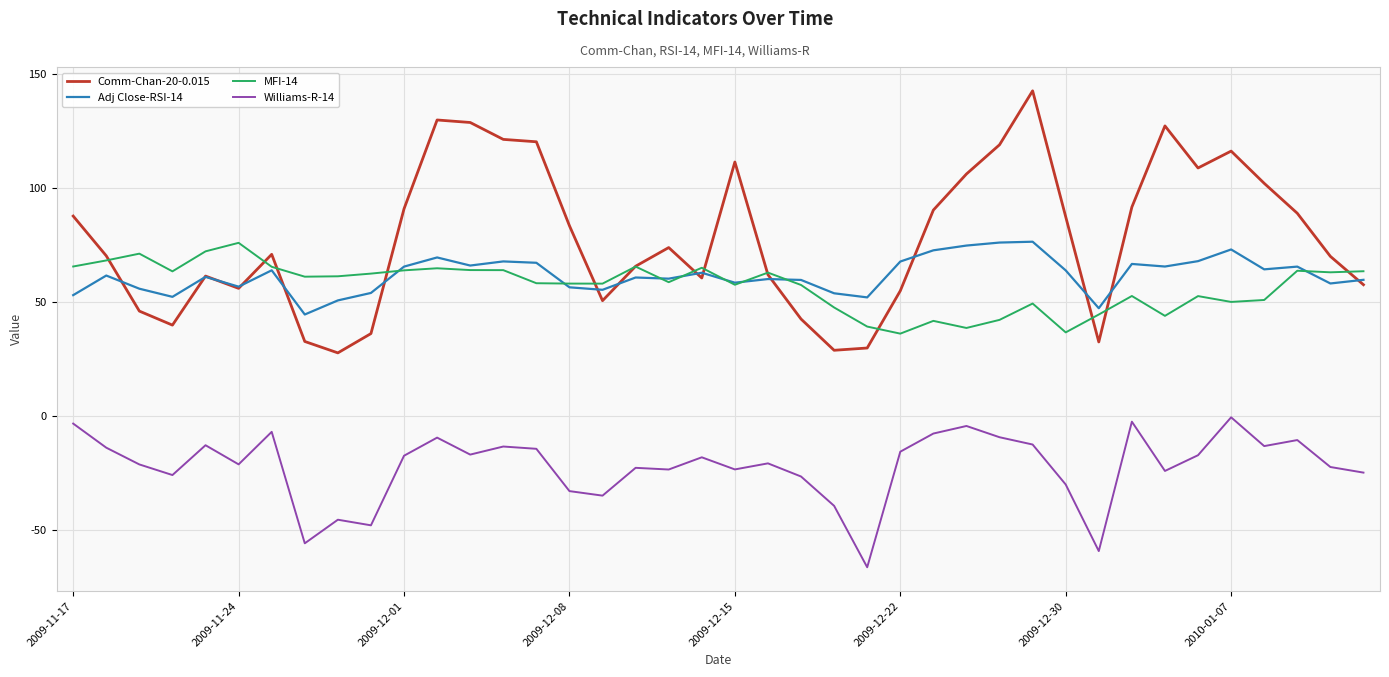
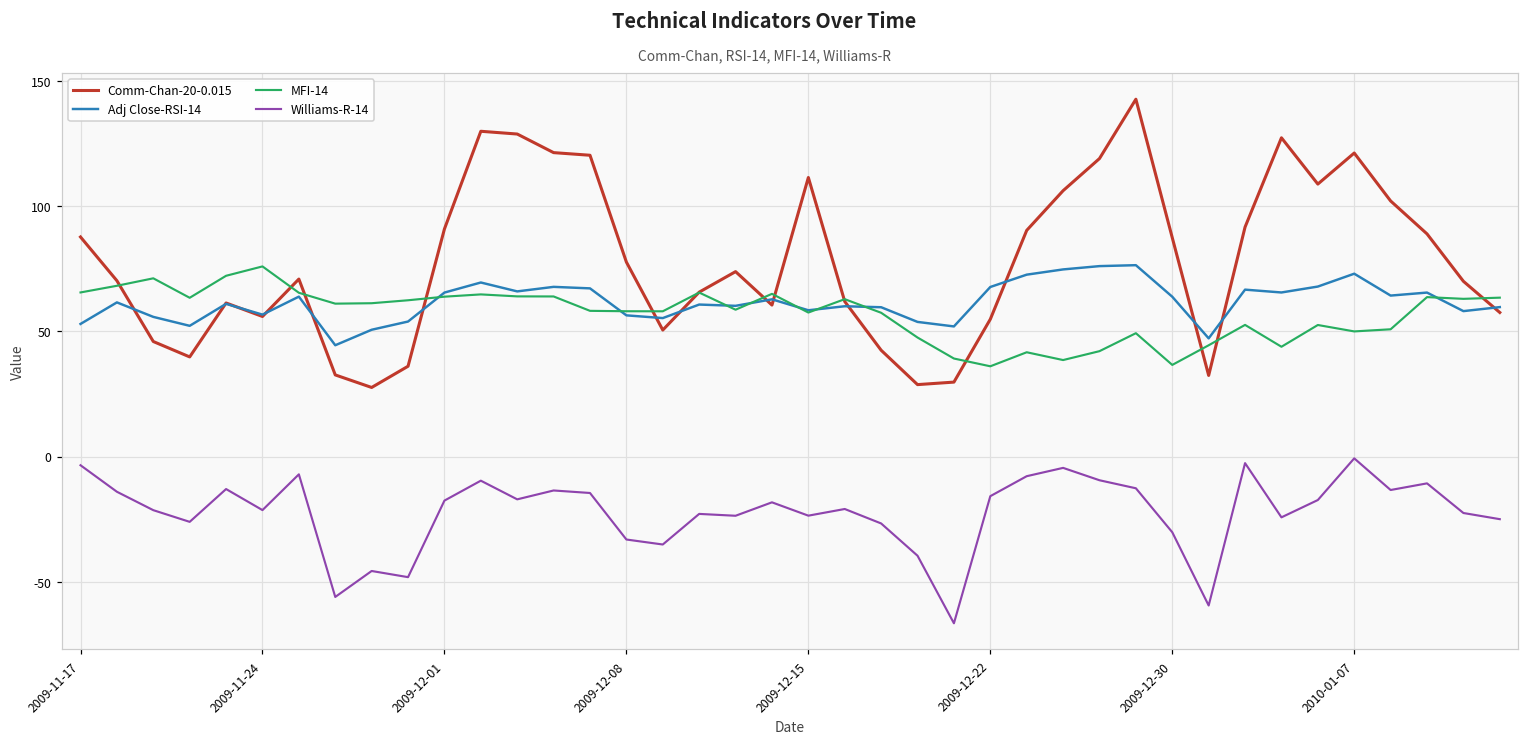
Comm-Chan-20-0.015, 2009-12-08: 83 -> 78
Comm-Chan-20-0.015, 2010-01-07: 116 -> 121
